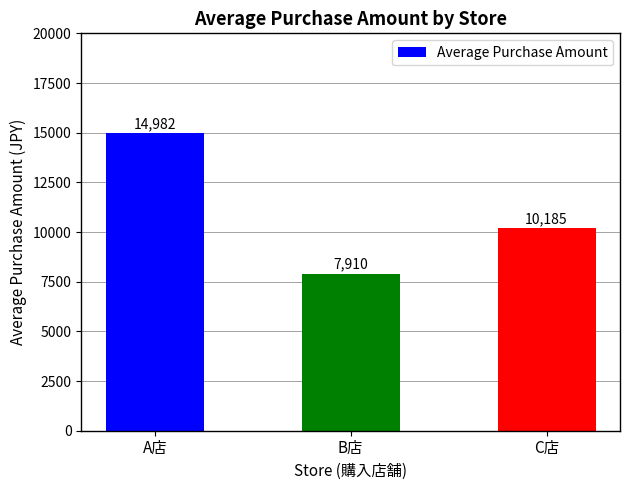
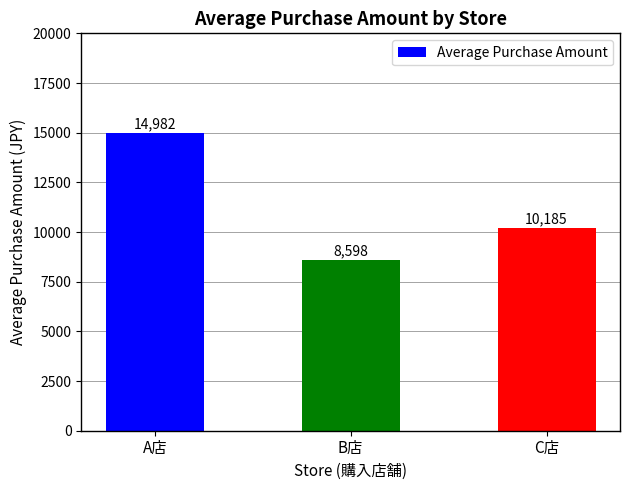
B店: 7,910 -> 8,598
